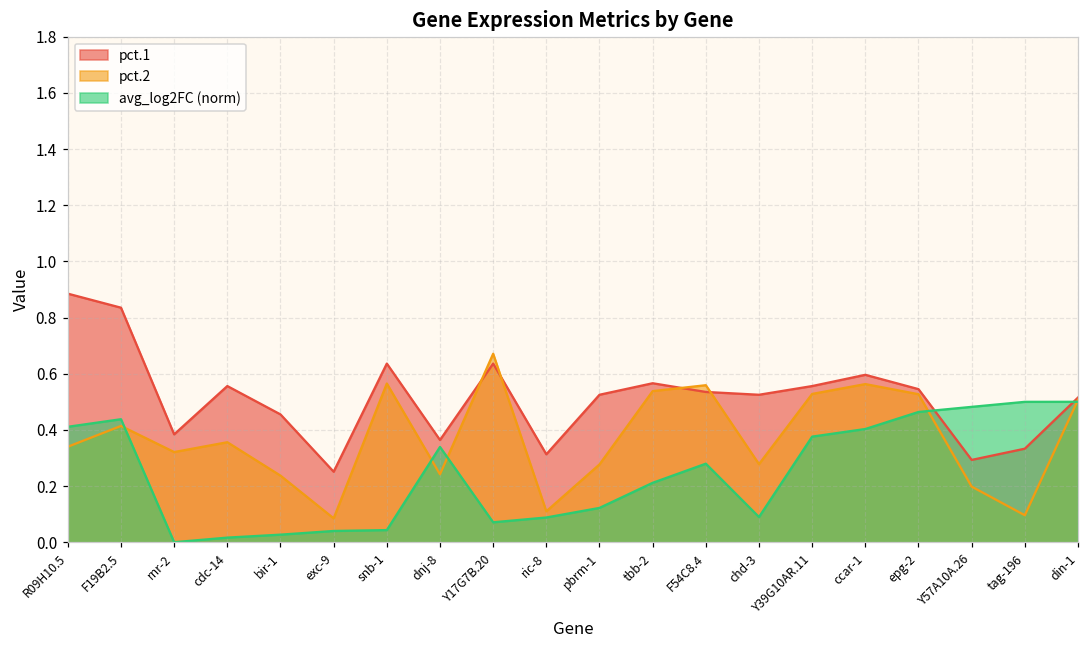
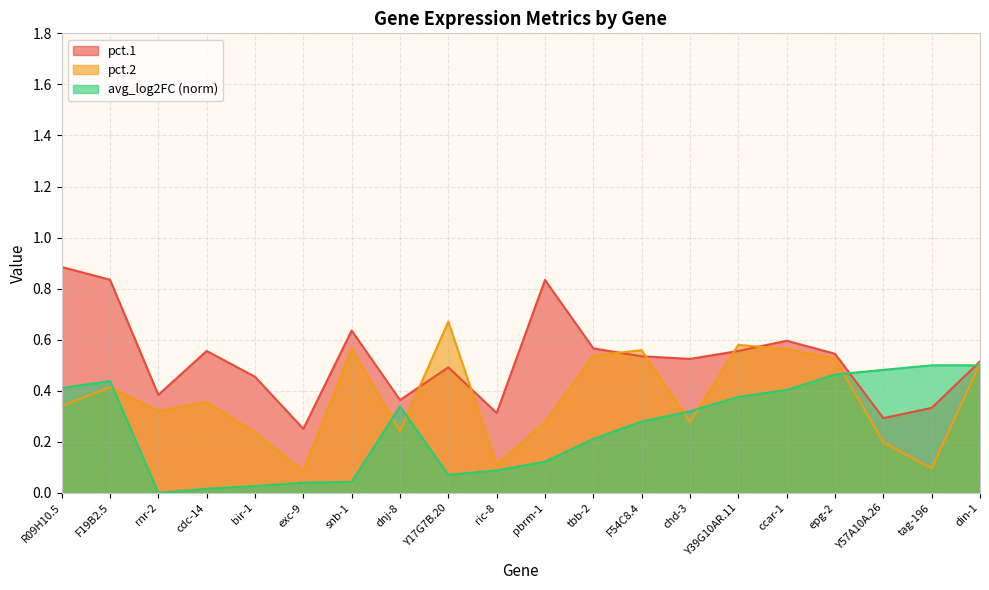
pct.1, Y17G7B.20: 0.64 -> 0.49
pct.1, pbrm-1: 0.53 -> 0.83
avg_log2FC (norm), chd-3: 0.09 -> 0.32
pct.2, Y39G10AR.11: 0.53 -> 0.58
